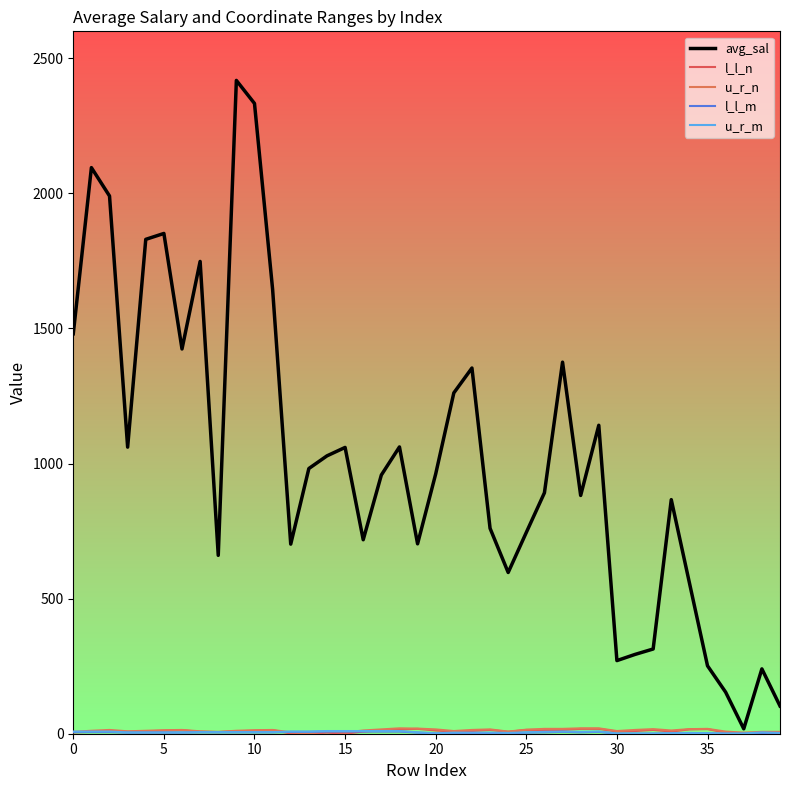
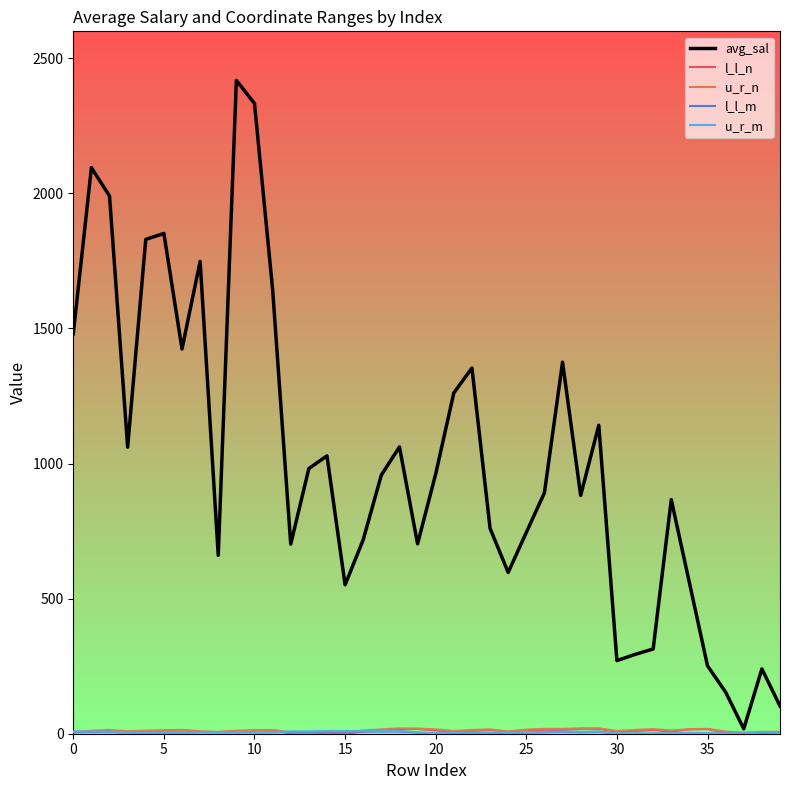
avg_sal, 15: 1060 -> 550
